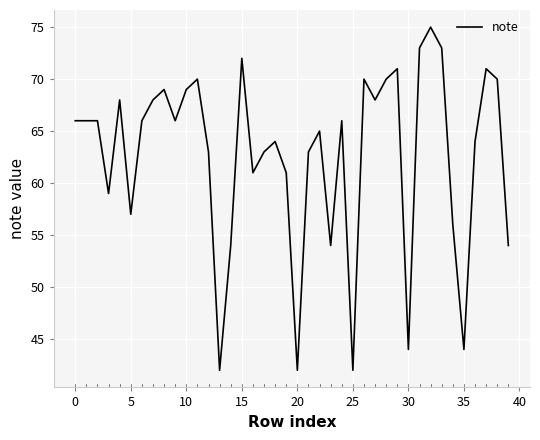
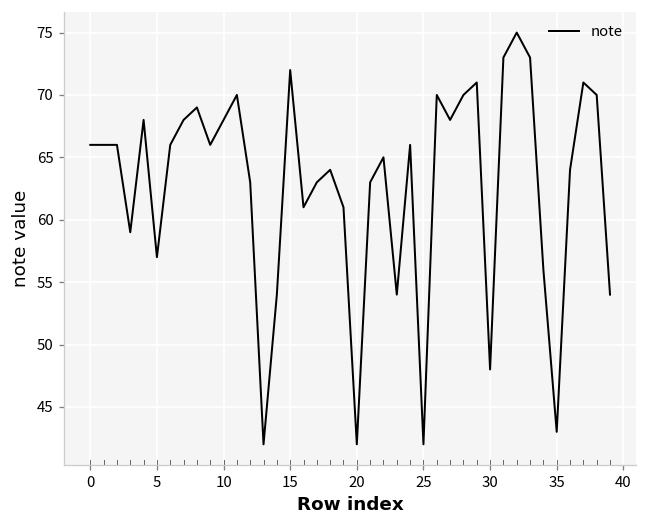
10: 69 -> 68
30: 44 -> 48
35: 44 -> 43
